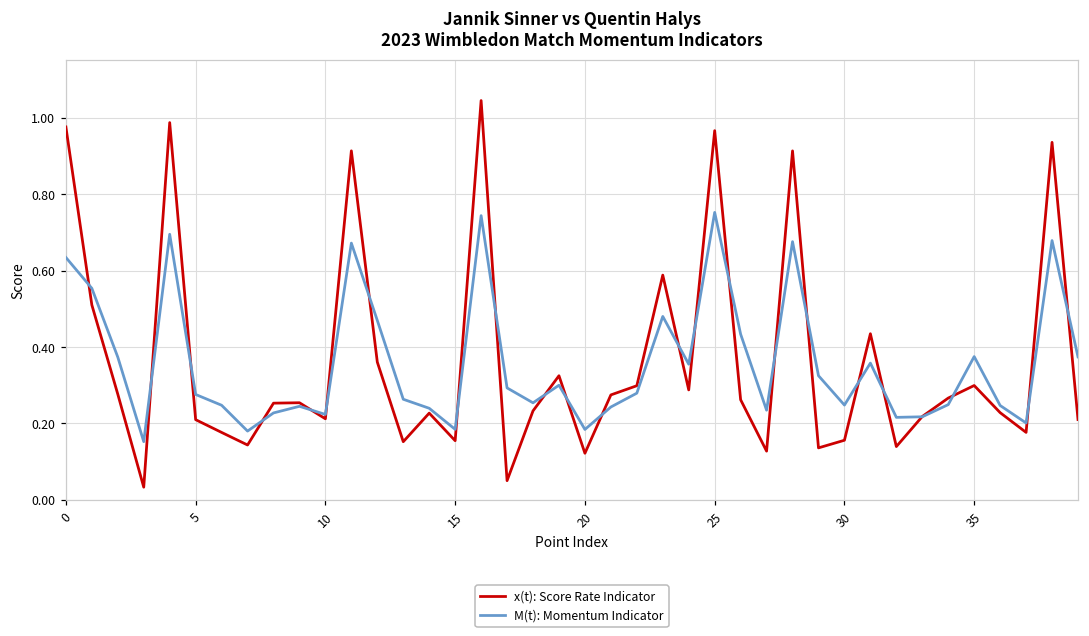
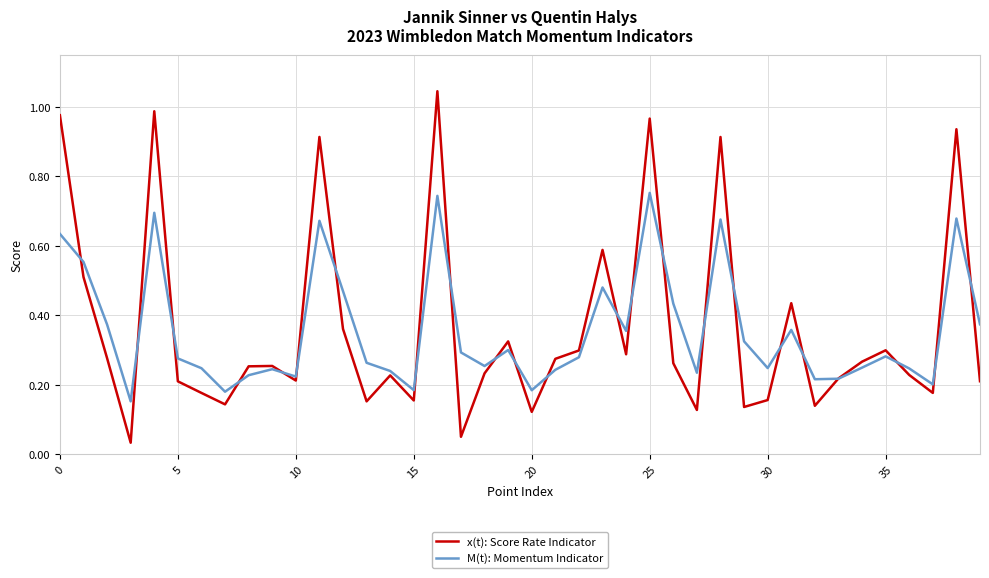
M(t): Momentum Indicator, 35: 0.37 -> 0.28
